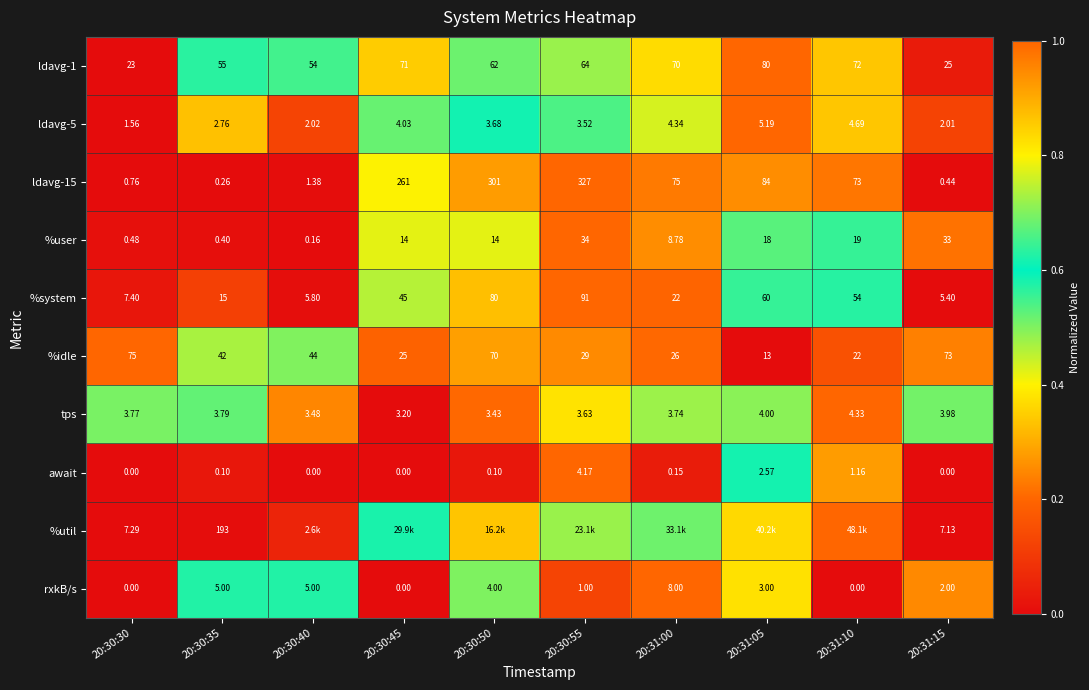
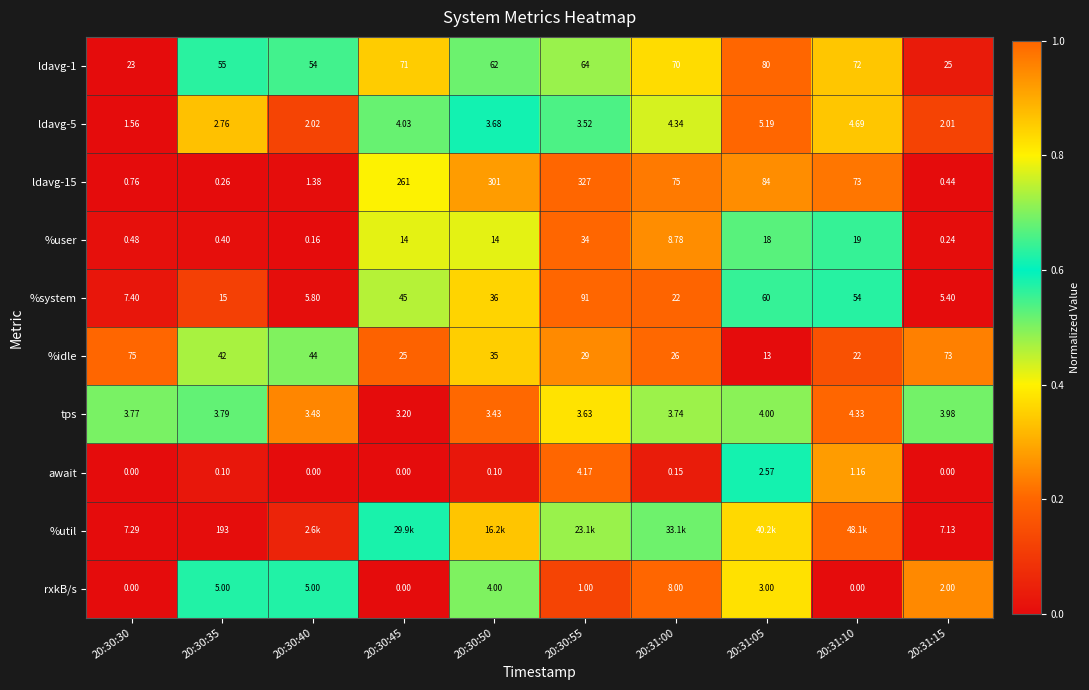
%user, 20:31:15: 33 -> 0.24
%system, 20:30:50: 80 -> 36
%idle, 20:30:50: 70 -> 35
